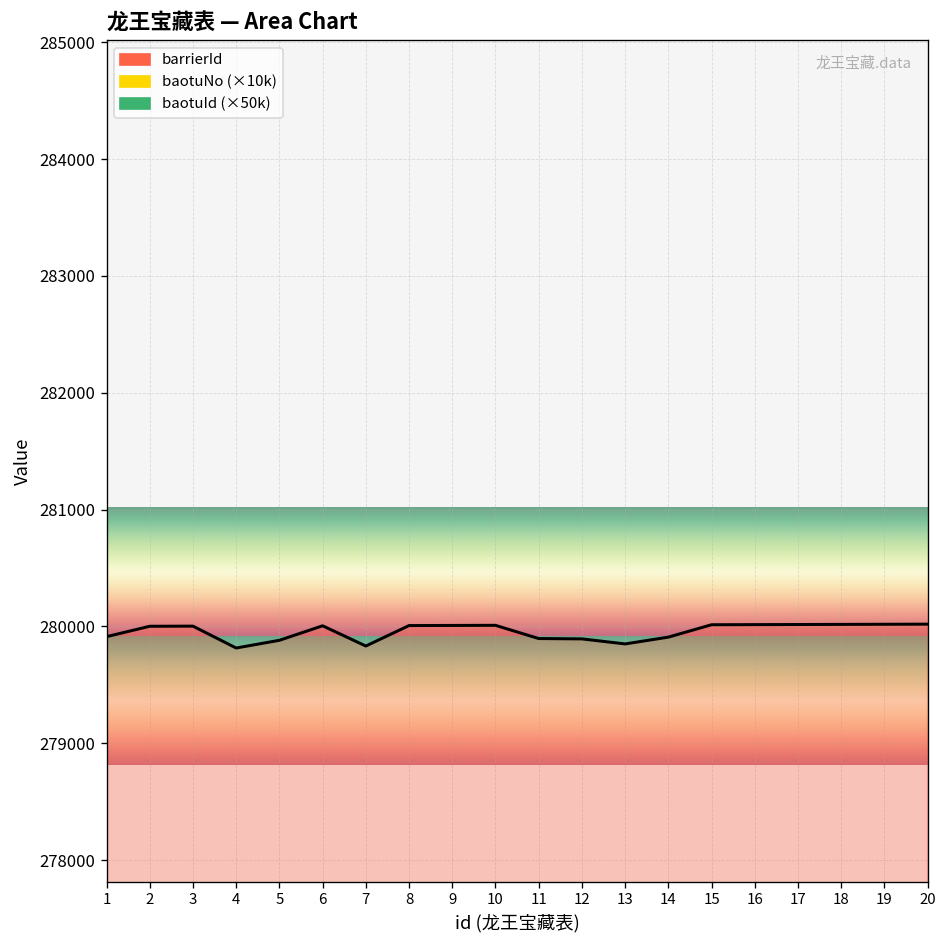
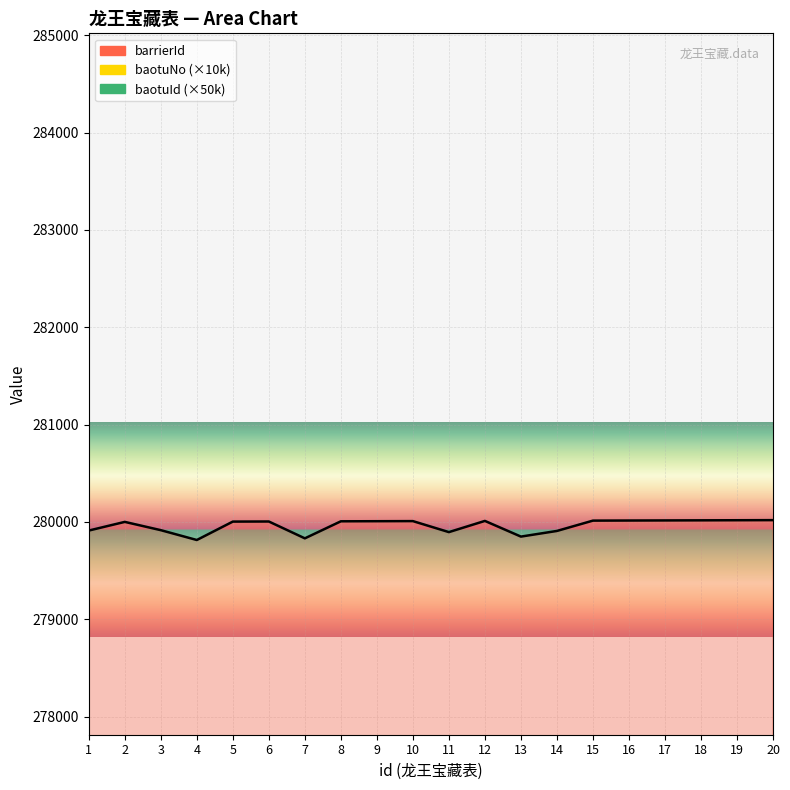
barrierId, 3: 280000 -> 279900
barrierId, 5: 279900 -> 280000
barrierId, 12: 279900 -> 280000
